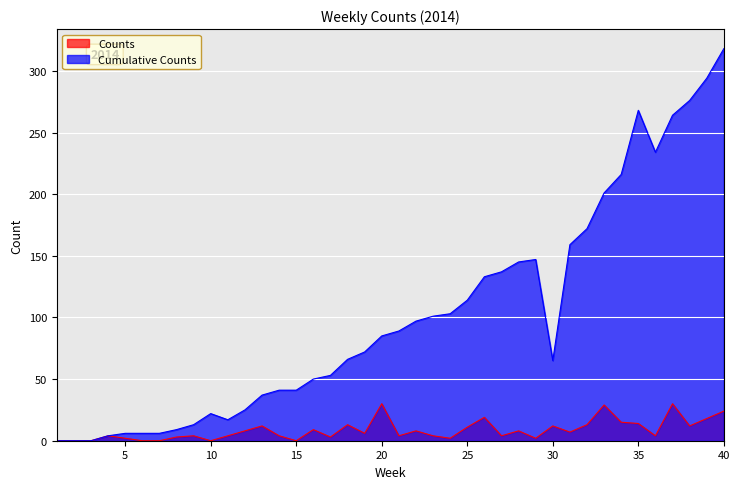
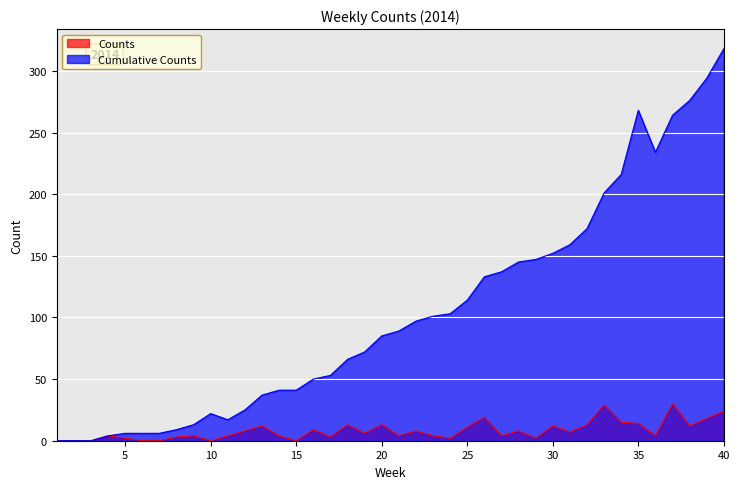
Counts, 20: 30 -> 13
Cumulative Counts, 30: 65 -> 152
